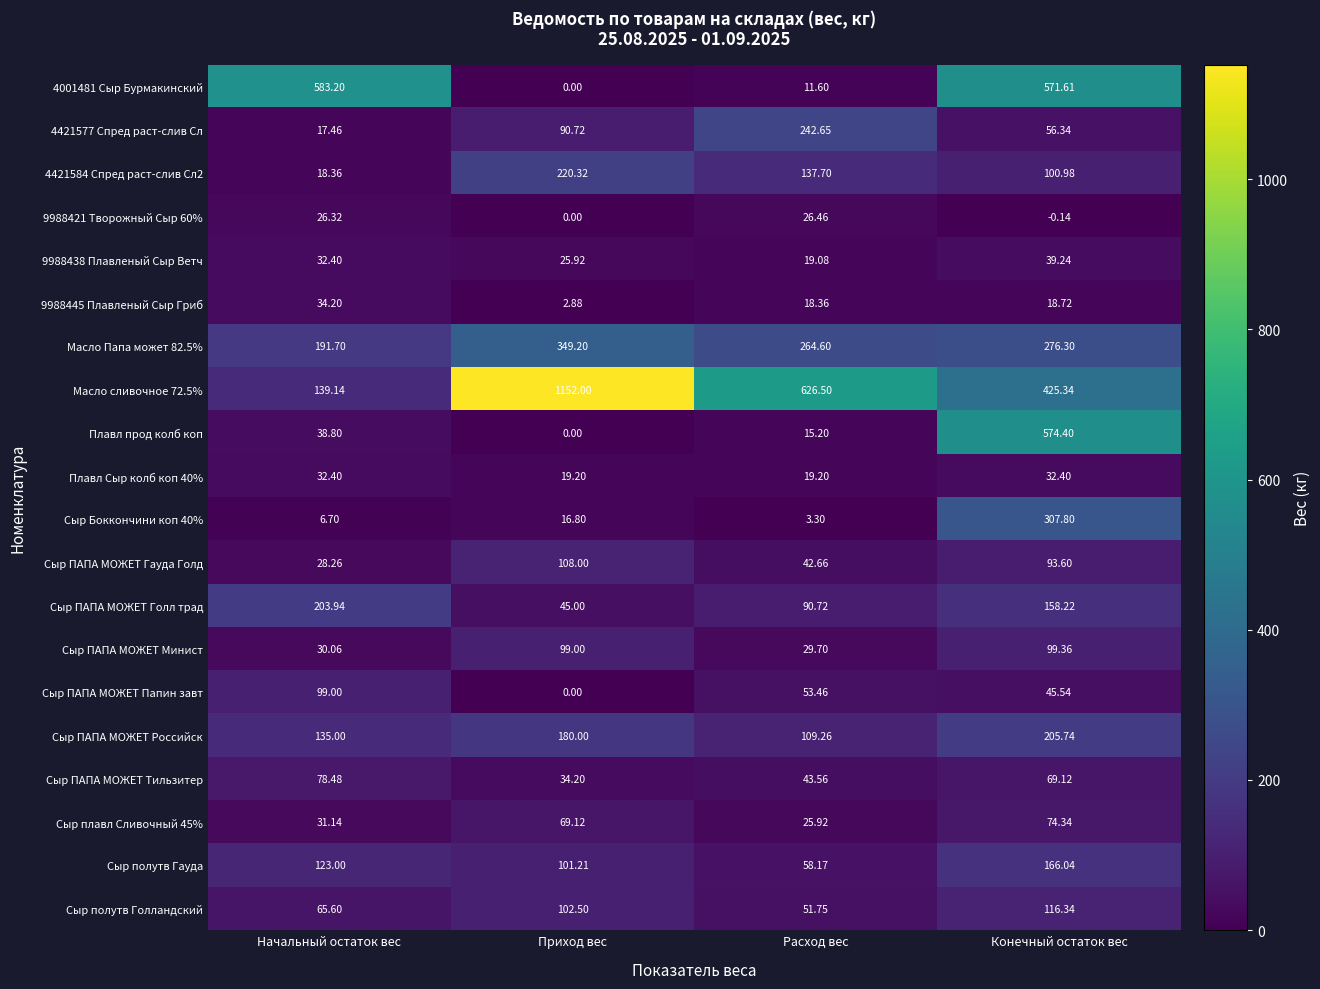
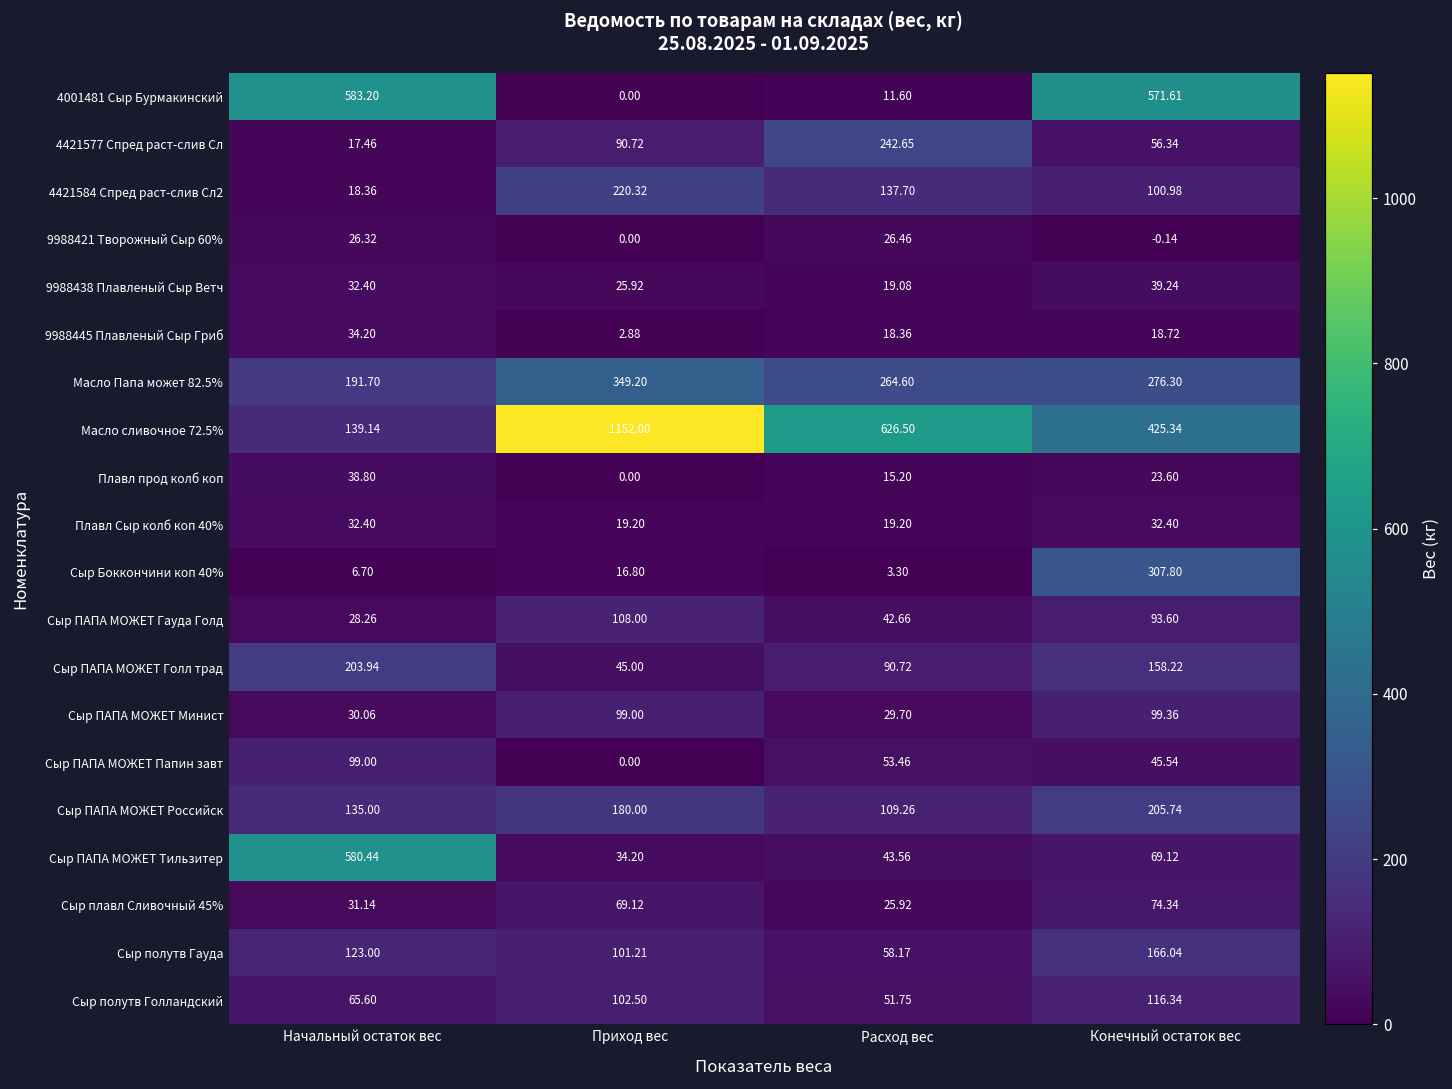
Плавл прод колб коп, Конечный остаток вес: 574.40 -> 23.60
Сыр ПАПА МОЖЕТ Тильзитер, Начальный остаток вес: 78.48 -> 580.44
